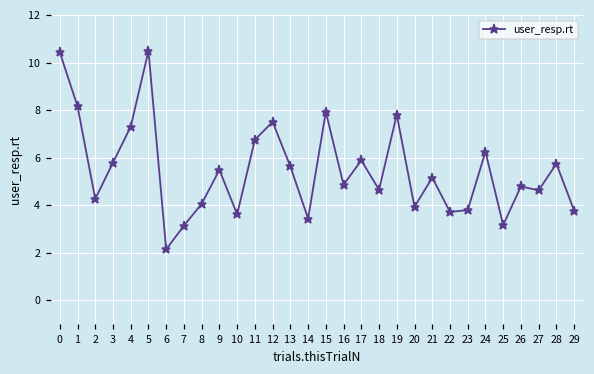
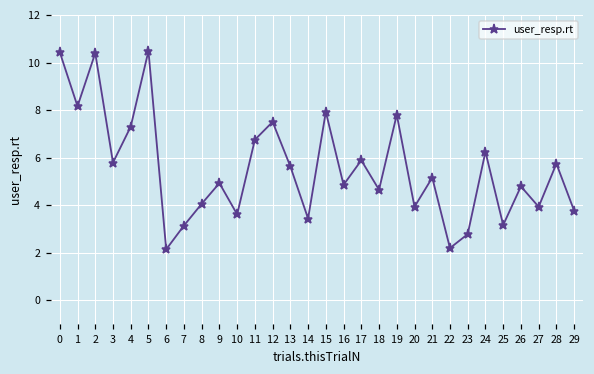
2: 4.3 -> 10.4
9: 5.5 -> 4.9
22: 3.7 -> 2.2
23: 3.8 -> 2.8
27: 4.6 -> 3.9
